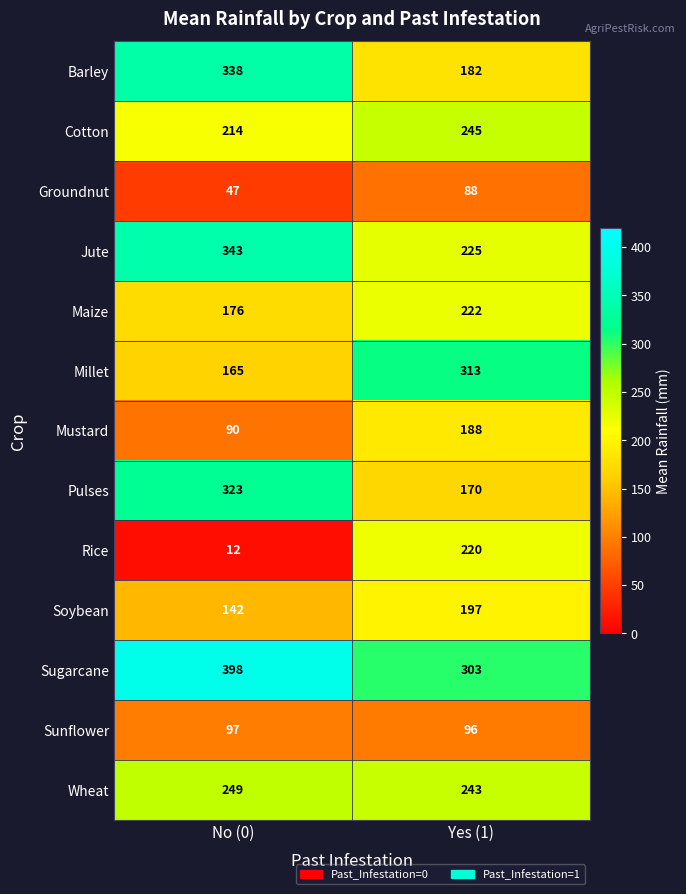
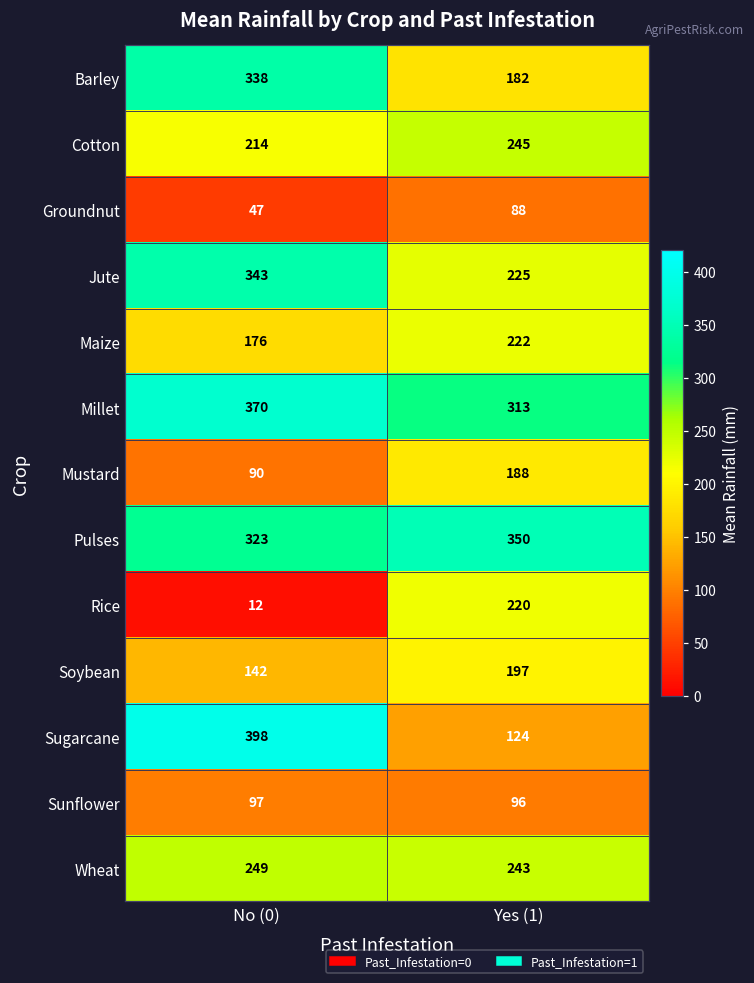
Millet, No (0): 165 -> 370
Pulses, Yes (1): 170 -> 350
Sugarcane, Yes (1): 303 -> 124
